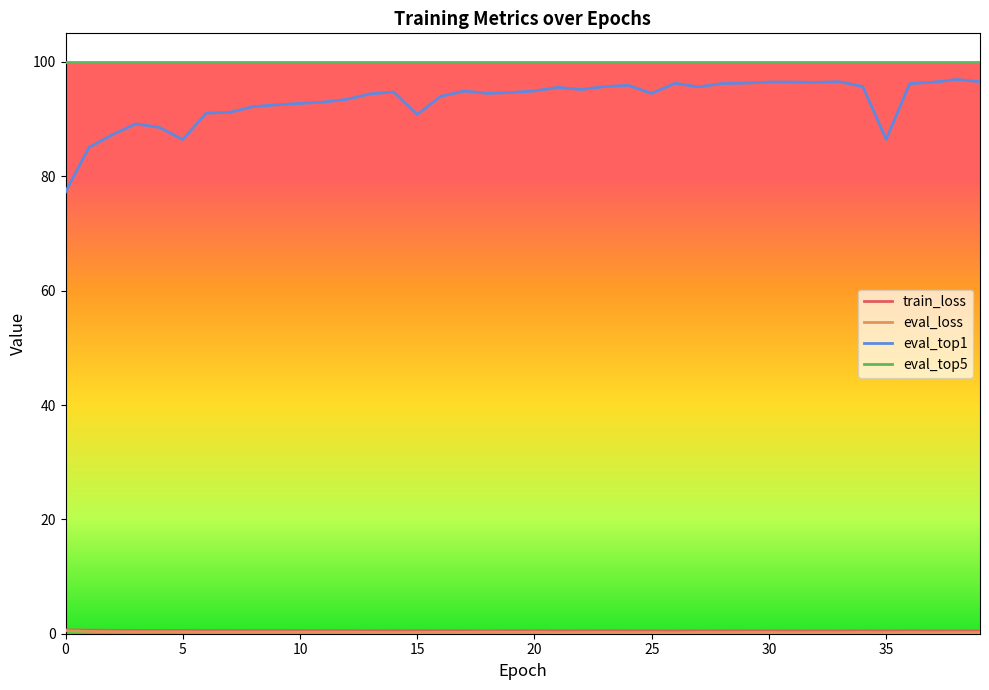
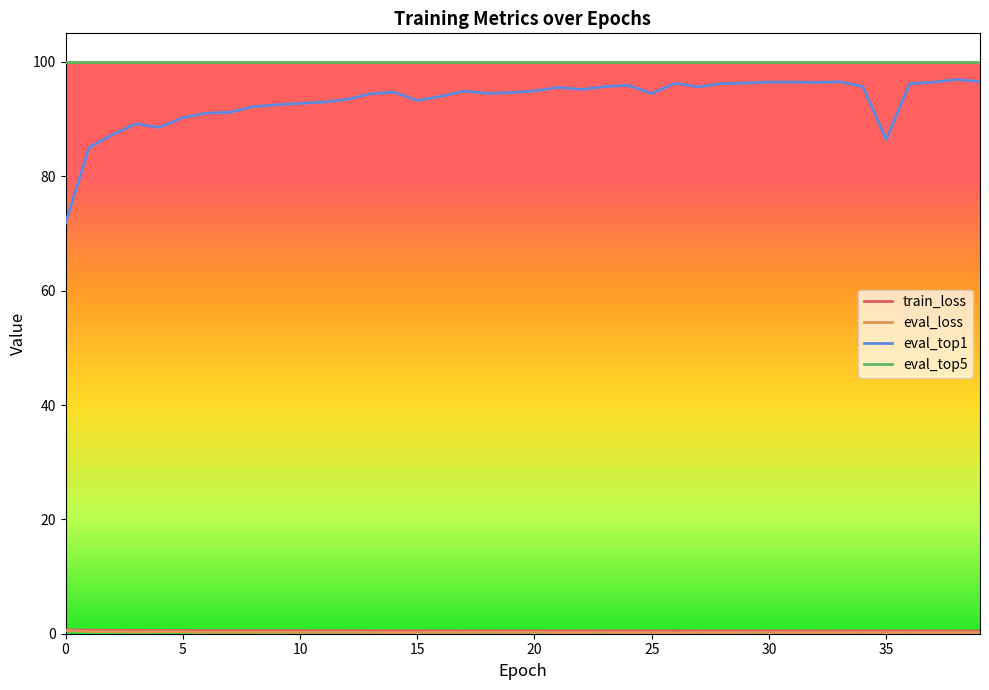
eval_top1, 0: 77 -> 72
eval_top1, 5: 86 -> 90
eval_top1, 15: 91 -> 93
